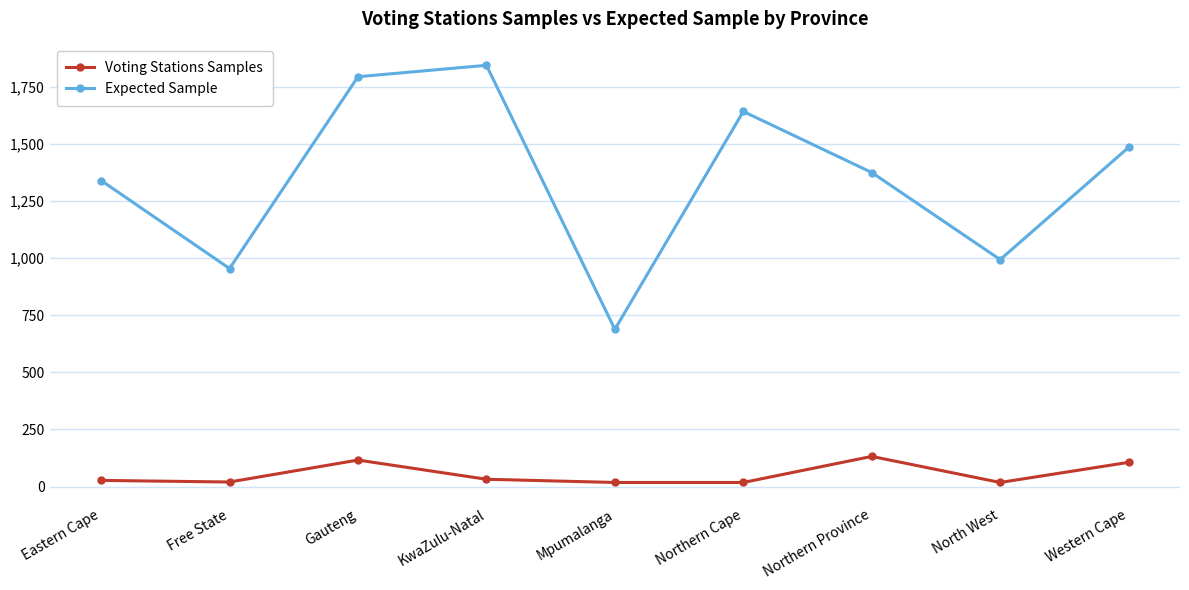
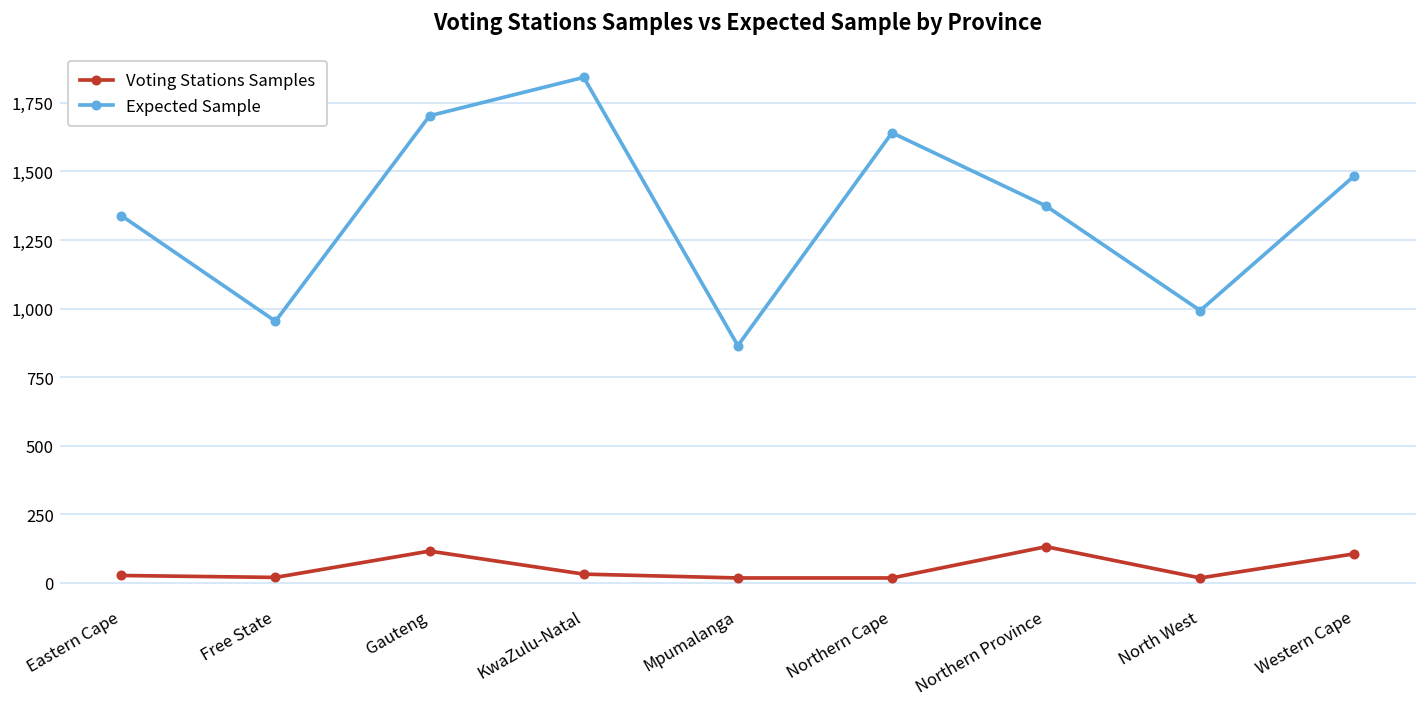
Expected Sample, Gauteng: 1,790 -> 1,700
Expected Sample, Mpumalanga: 690 -> 870
